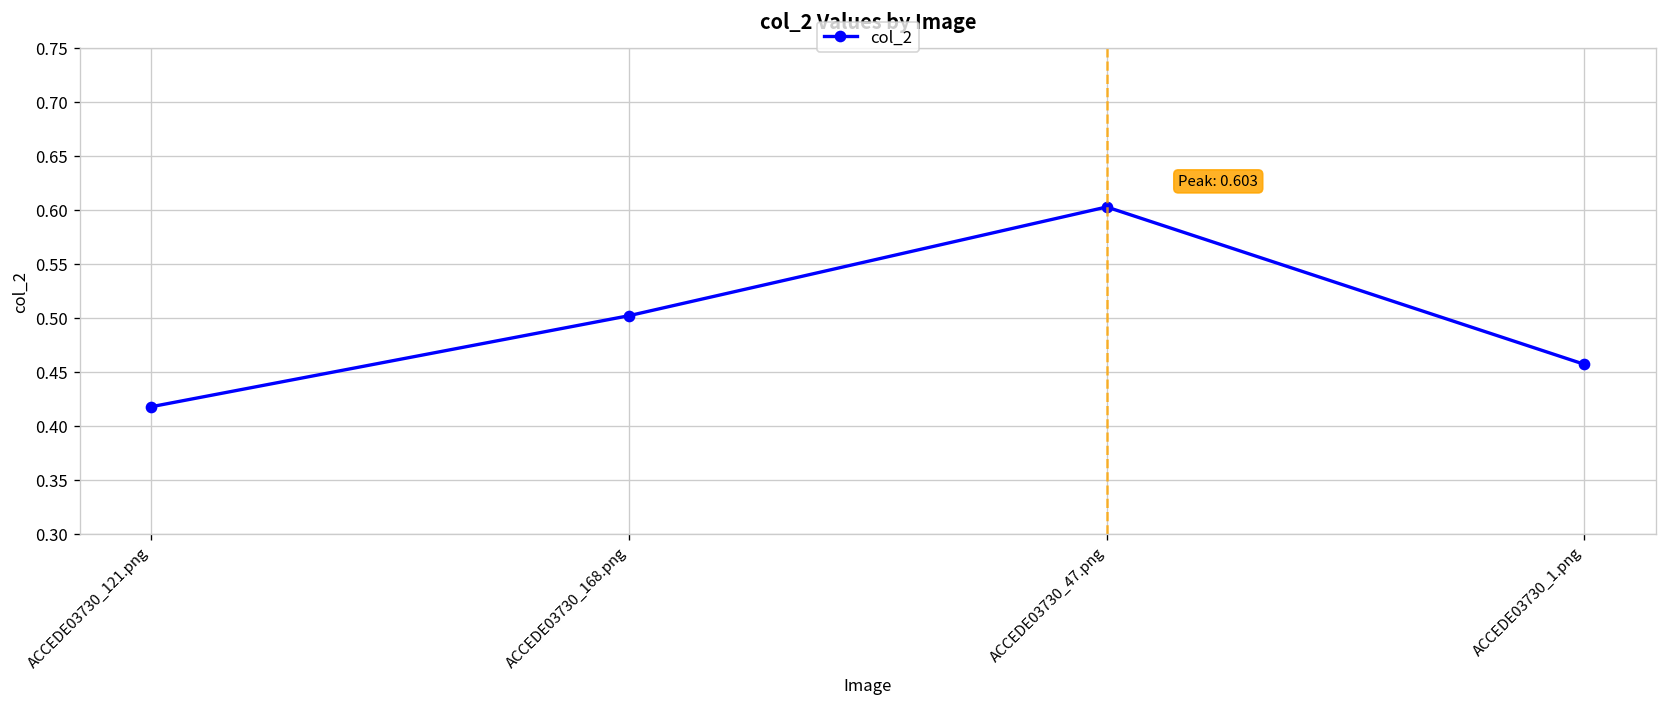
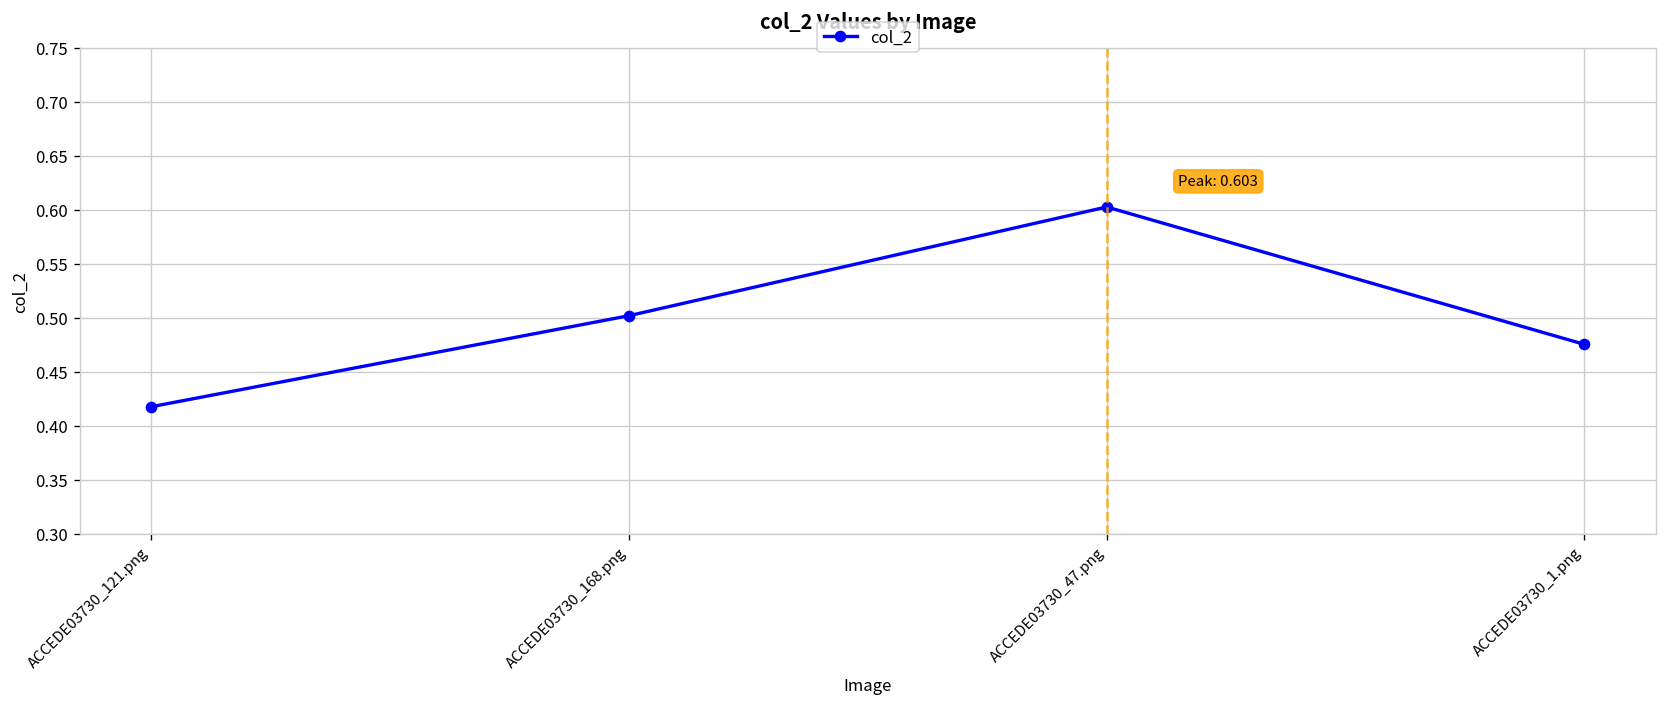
ACCEDE03730_1.png: 0.46 -> 0.48
